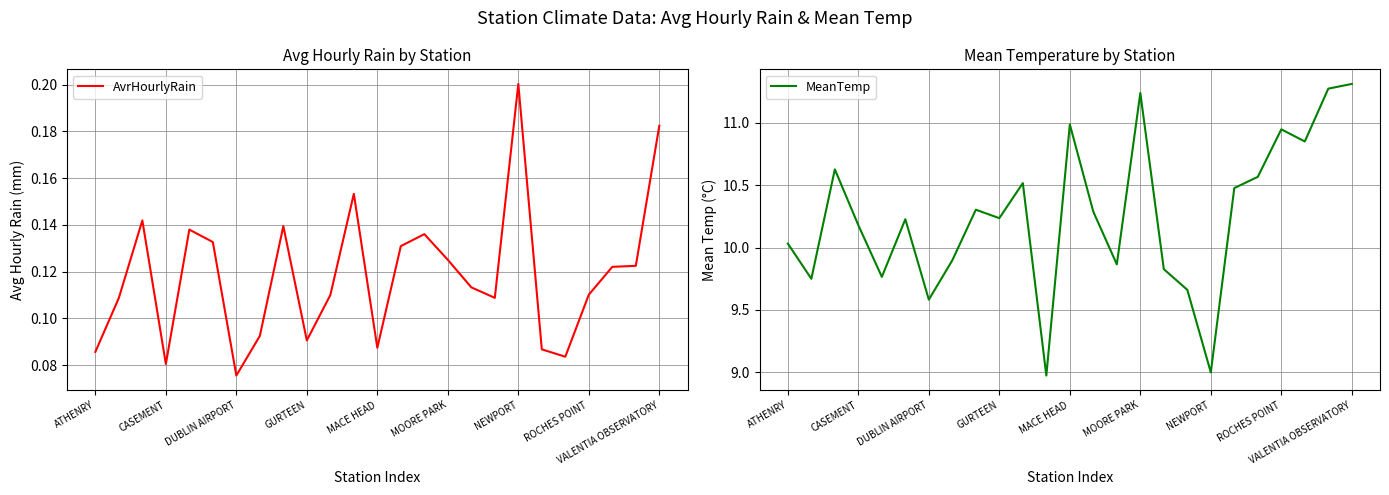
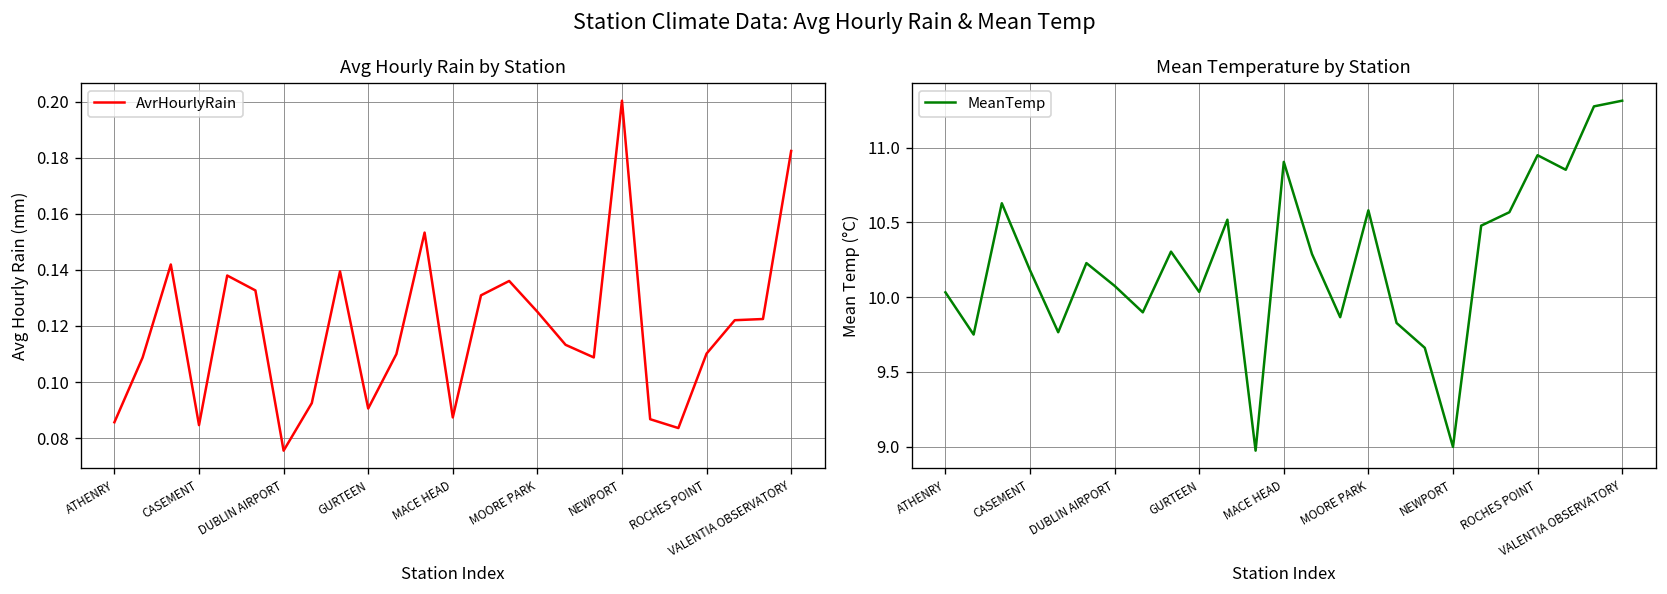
Avg Hourly Rain by Station, CASEMENT: 0.080 -> 0.085
Mean Temperature by Station, DUBLIN AIRPORT: 9.58 -> 10.07
Mean Temperature by Station, GURTEEN: 10.24 -> 10.03
Mean Temperature by Station, MACE HEAD: 10.99 -> 10.90
Mean Temperature by Station, MOORE PARK: 11.24 -> 10.58
